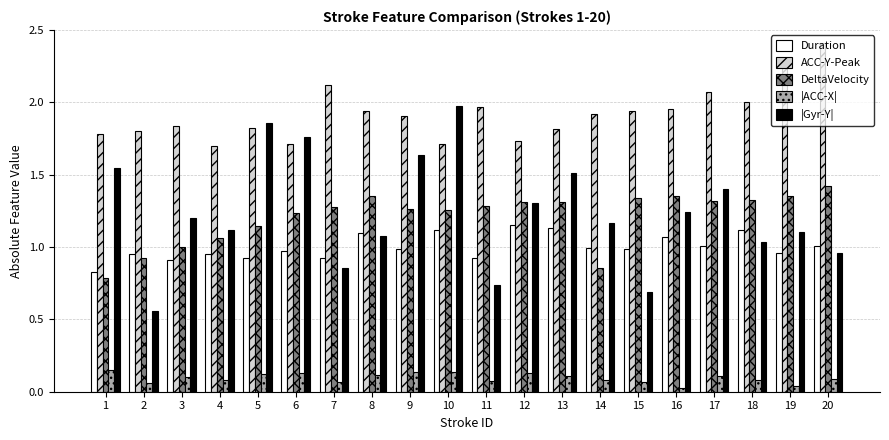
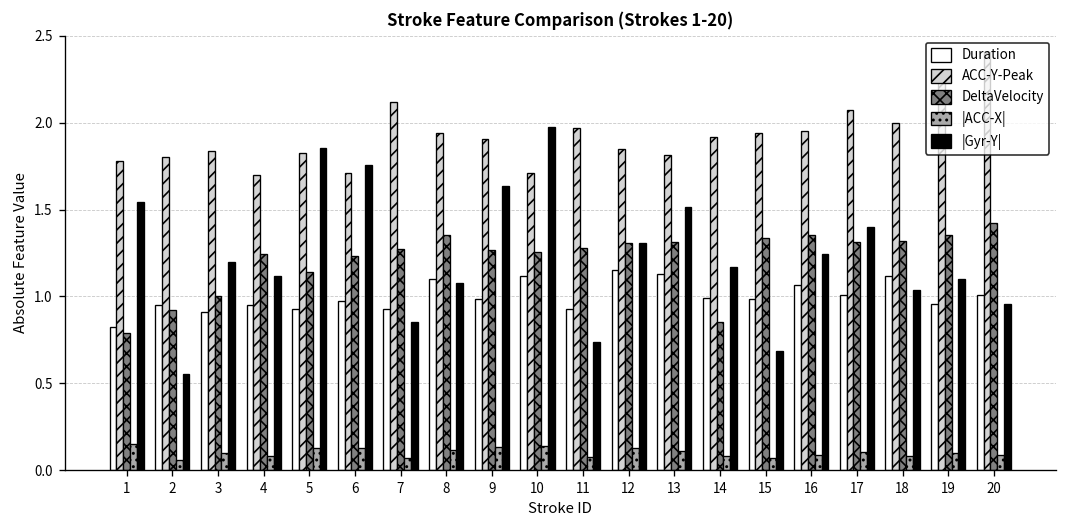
DeltaVelocity, 4: 1.07 -> 1.25
ACC-Y-Peak, 12: 1.73 -> 1.85
|ACC-X|, 16: 0.03 -> 0.08
|ACC-X|, 19: 0.04 -> 0.10
